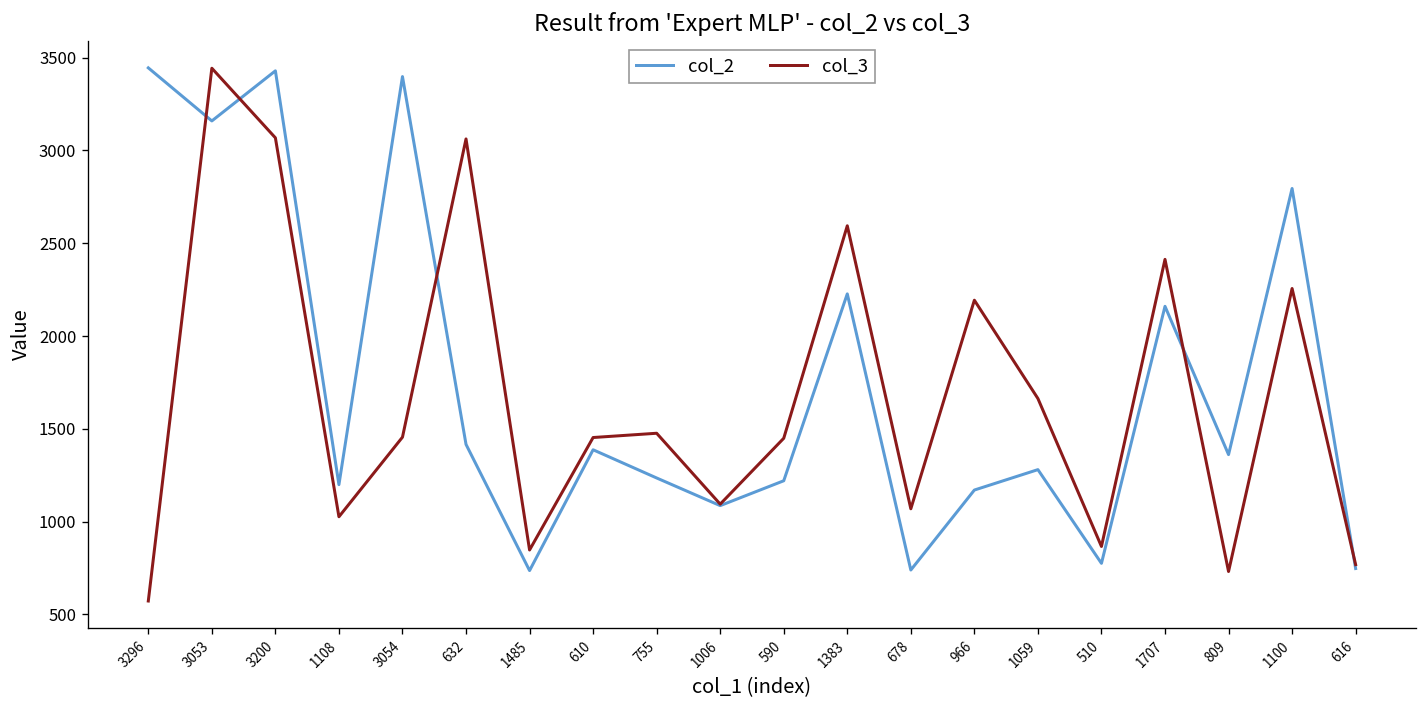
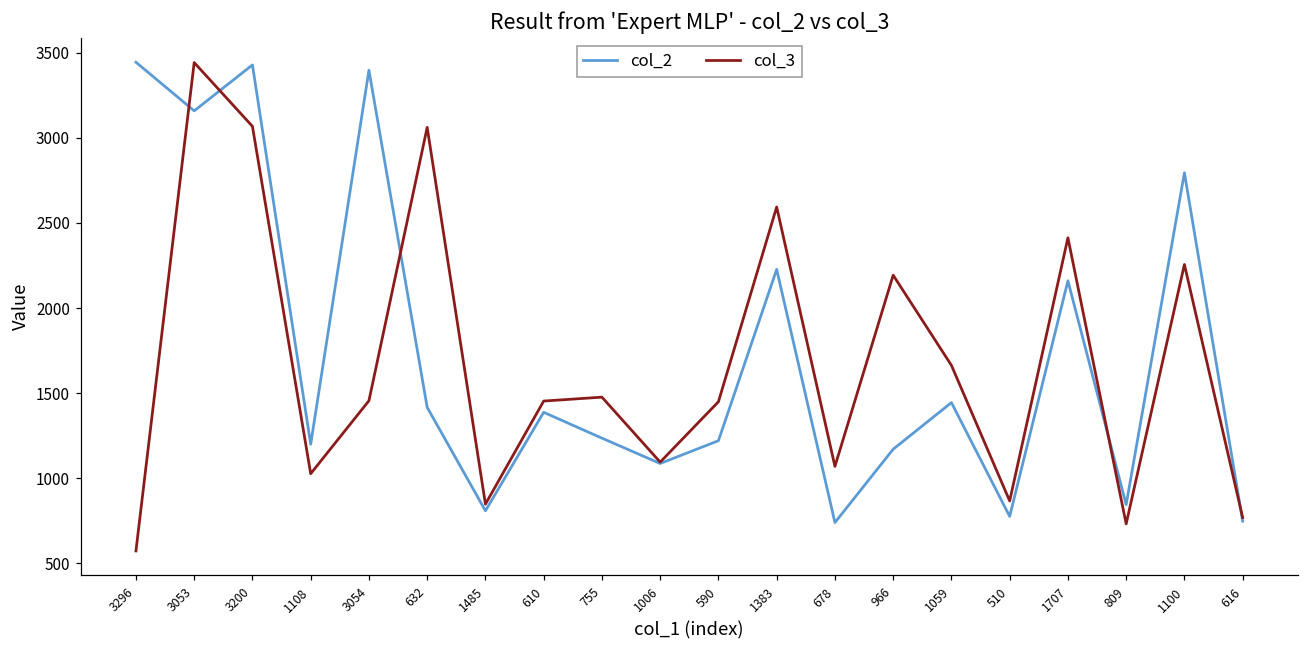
col_2, 1485: 740 -> 810
col_2, 1059: 1280 -> 1440
col_2, 809: 1360 -> 840
